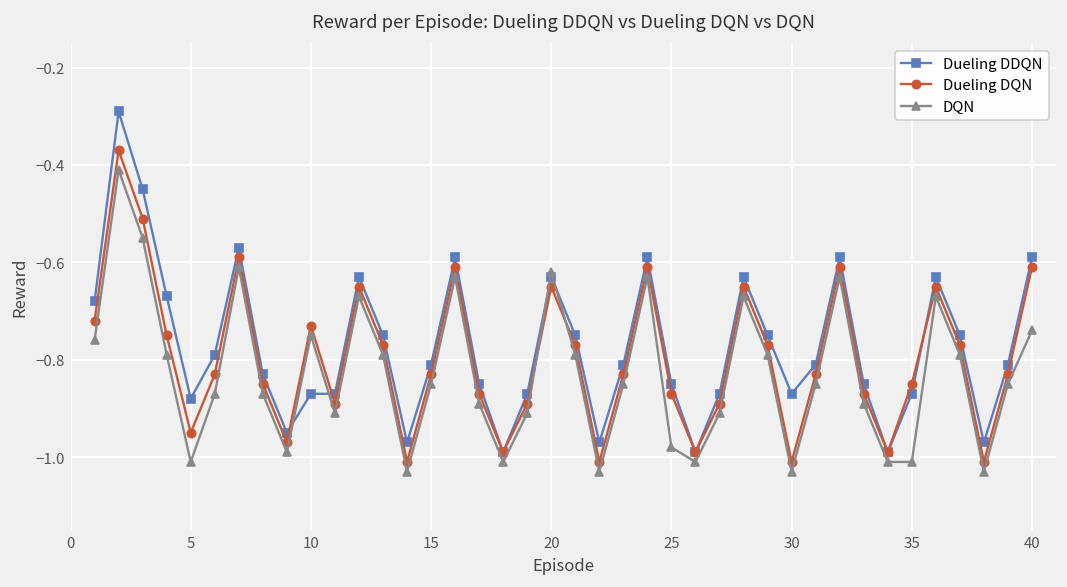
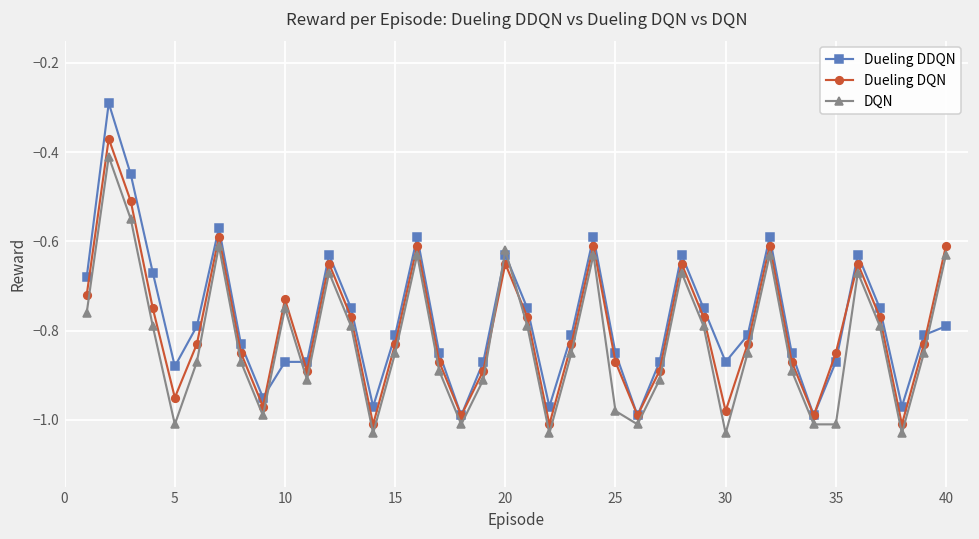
Dueling DQN, 30: -1.01 -> -0.98
Dueling DDQN, 40: -0.59 -> -0.79
DQN, 40: -0.74 -> -0.63
